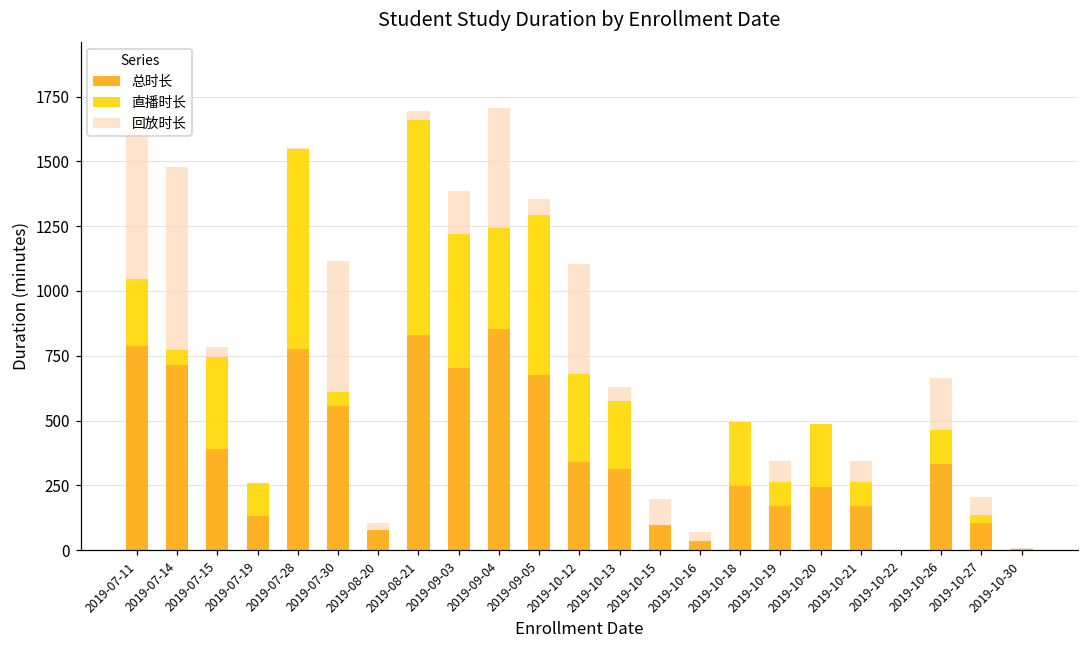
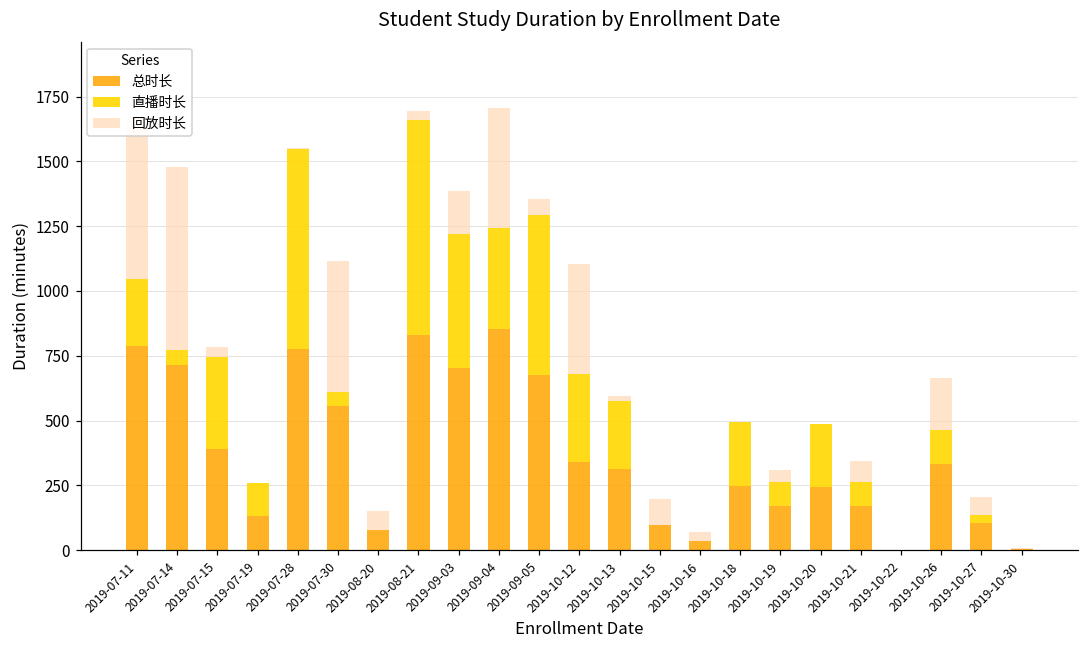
回放时长, 2019-08-20: 30 -> 80
回放时长, 2019-10-13: 60 -> 20
回放时长, 2019-10-19: 80 -> 50
